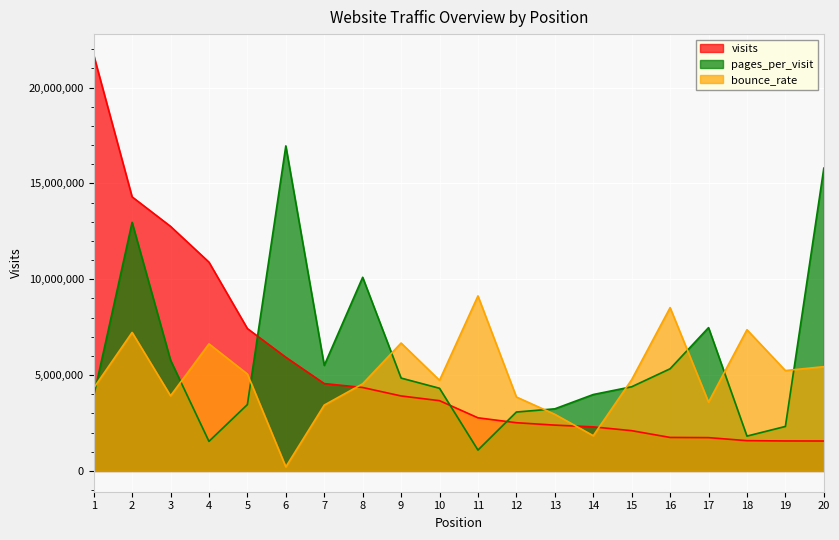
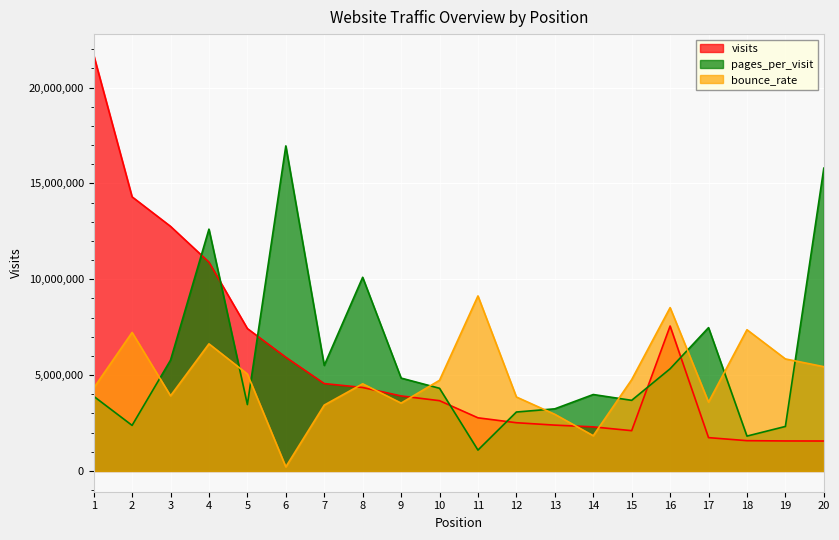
pages_per_visit, 2: 13,000,000 -> 2,400,000
pages_per_visit, 4: 1,500,000 -> 12,600,000
bounce_rate, 9: 6,700,000 -> 3,500,000
pages_per_visit, 15: 4,400,000 -> 3,700,000
visits, 16: 1,700,000 -> 7,600,000
bounce_rate, 19: 5,200,000 -> 5,800,000
